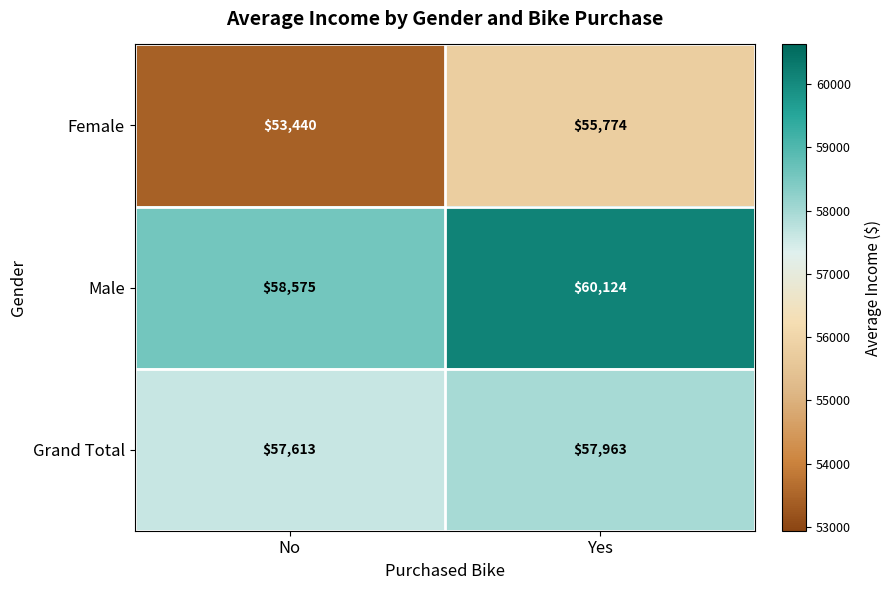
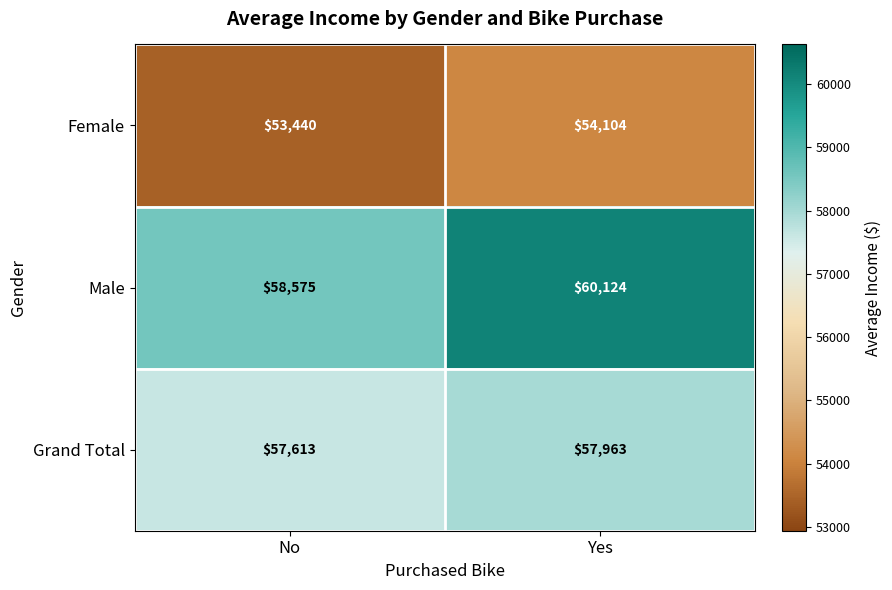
Female, Yes: $55,774 -> $54,104
